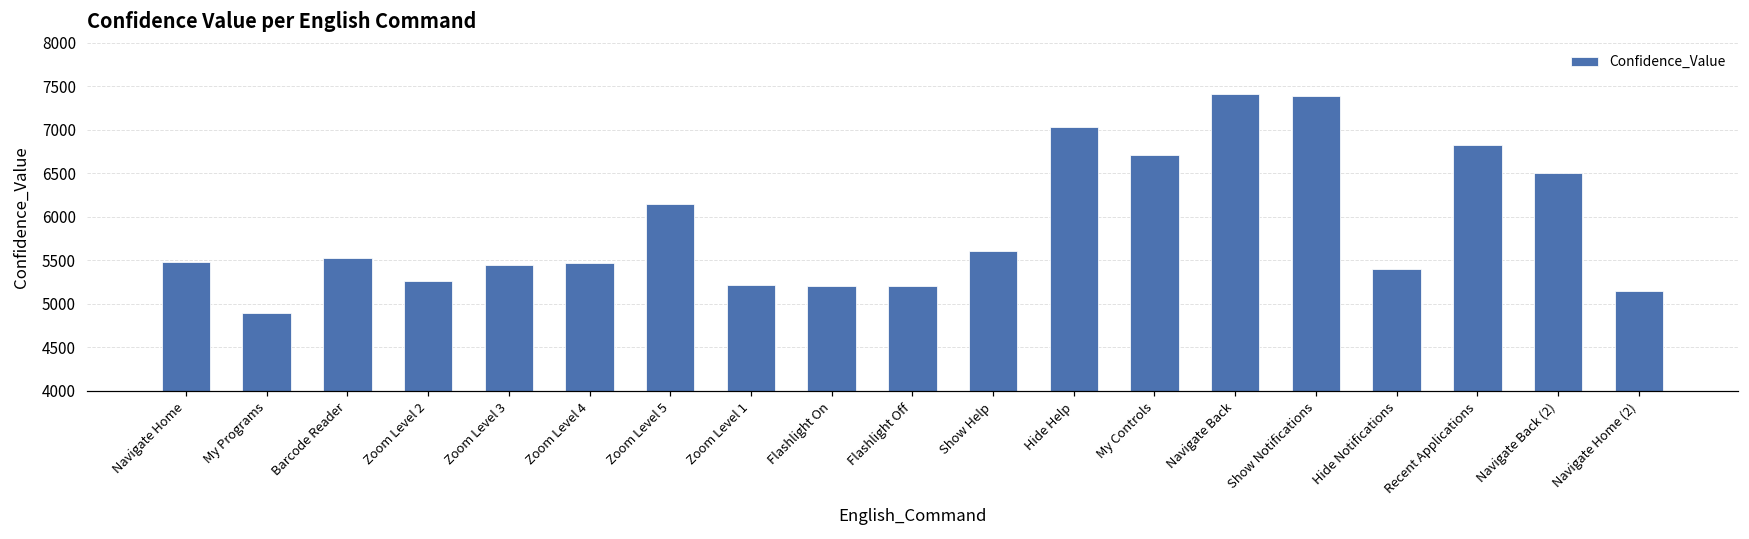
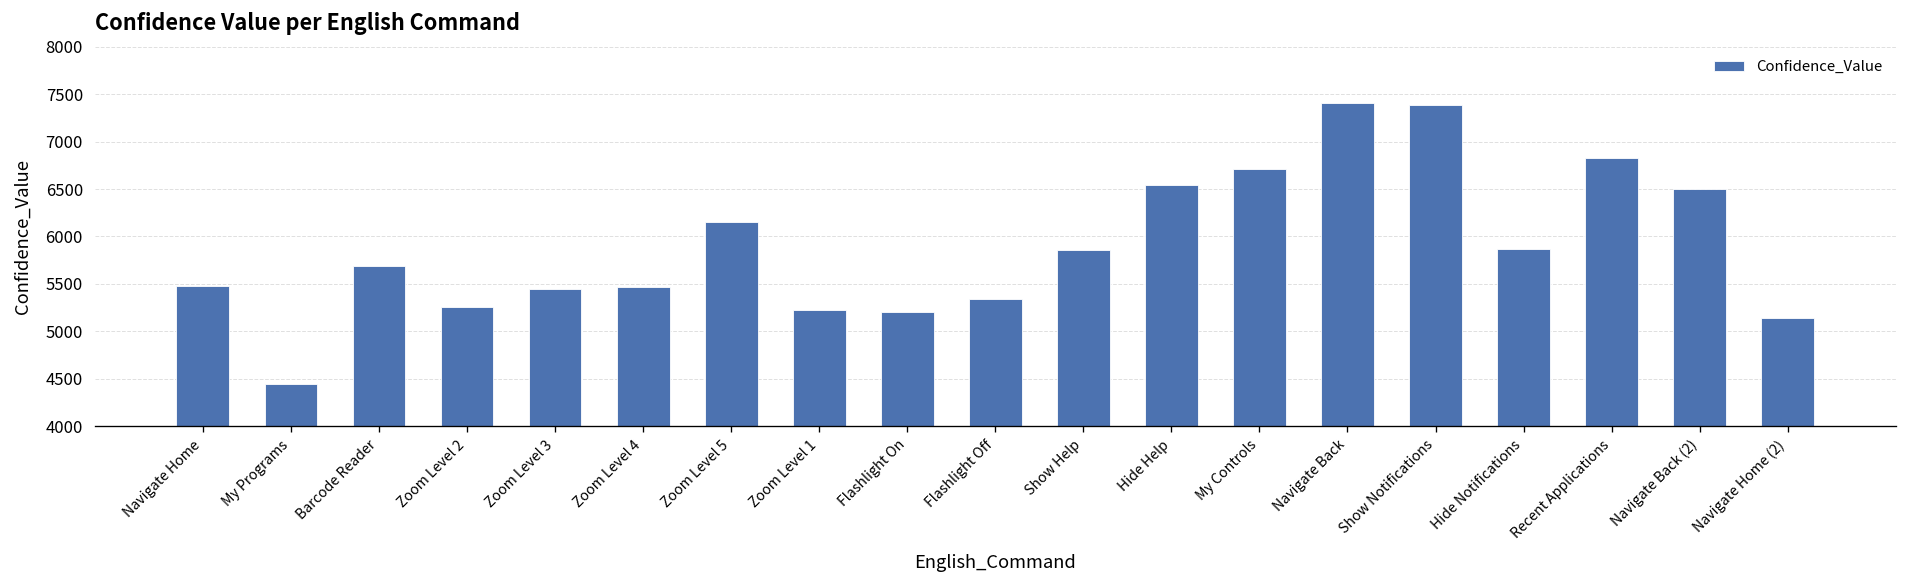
My Programs: 4900 -> 4500
Barcode Reader: 5500 -> 5700
Flashlight Off: 5200 -> 5300
Show Help: 5600 -> 5900
Hide Help: 7000 -> 6500
Hide Notifications: 5400 -> 5900
